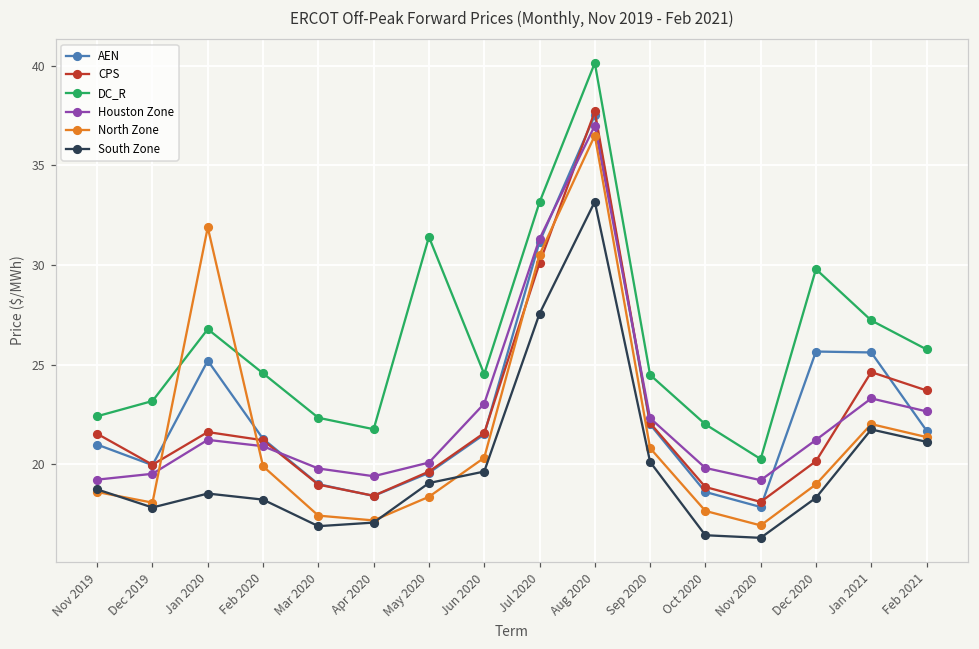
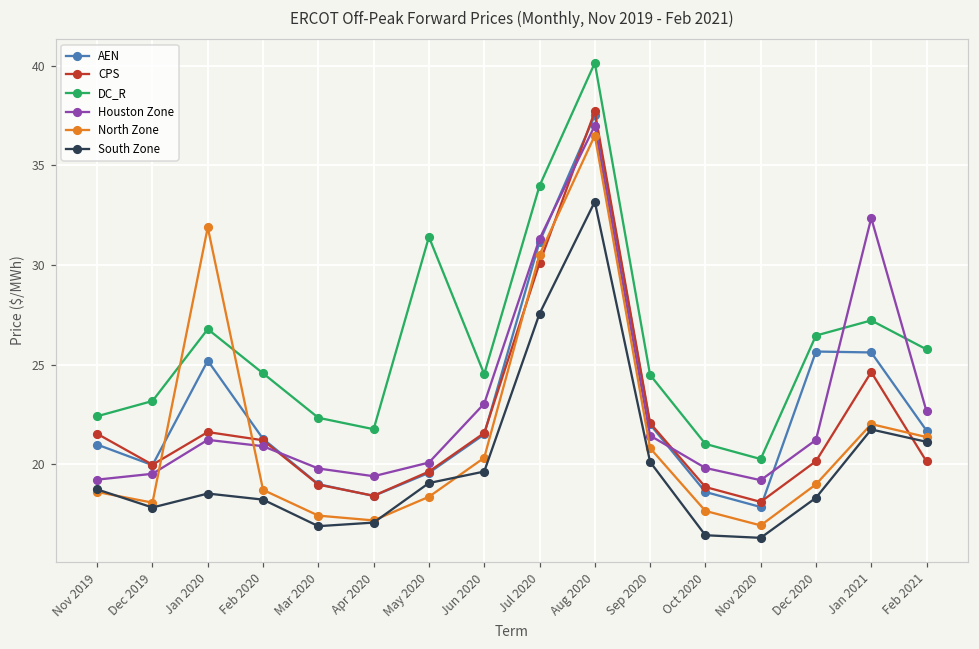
North Zone, Feb 2020: 19.9 -> 18.7
DC_R, Jul 2020: 33.1 -> 34.0
Houston Zone, Sep 2020: 22.3 -> 21.4
DC_R, Oct 2020: 22.0 -> 21.0
DC_R, Dec 2020: 29.8 -> 26.5
Houston Zone, Jan 2021: 23.3 -> 32.4
CPS, Feb 2021: 23.7 -> 20.1
